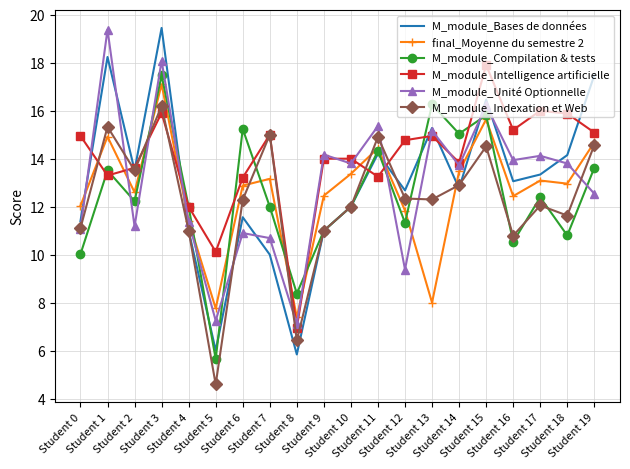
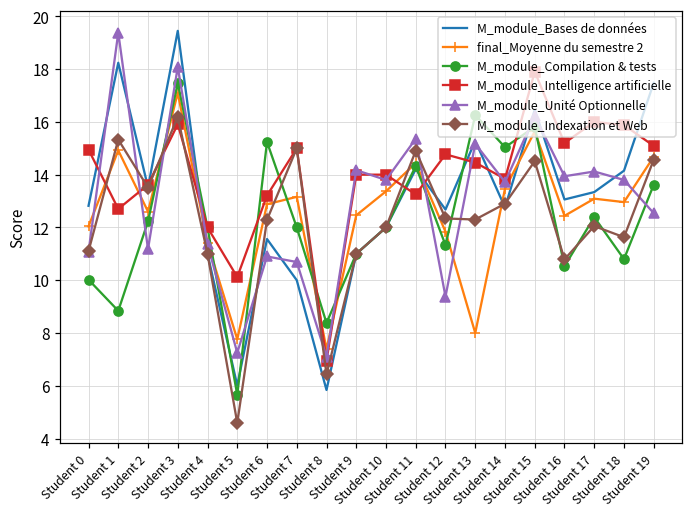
M_module_Bases de données, Student 0: 11.4 -> 12.8
M_module_Compilation & tests, Student 1: 13.5 -> 8.8
M_module_Intelligence artificielle, Student 1: 13.3 -> 12.7
M_module_Intelligence artificielle, Student 13: 15.0 -> 14.5
